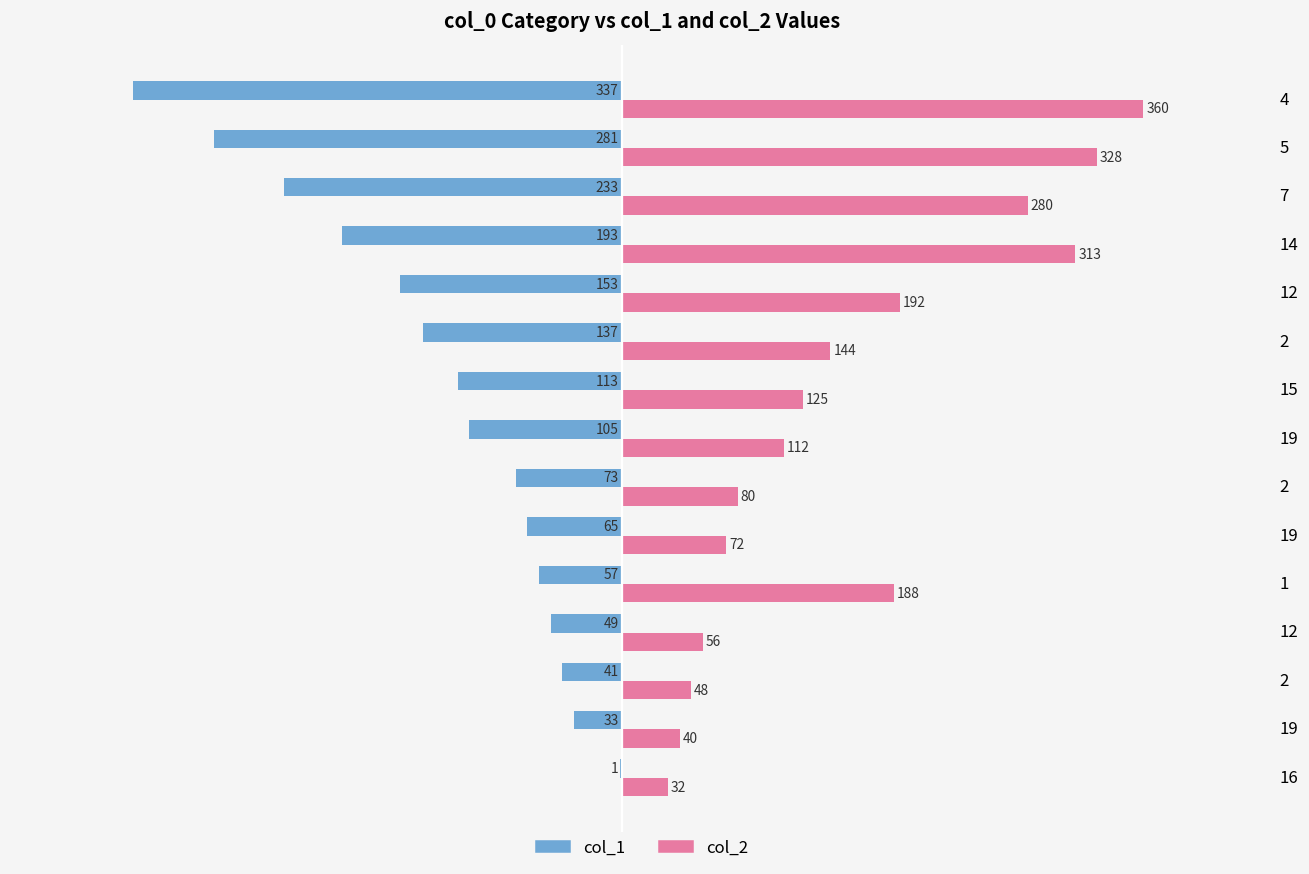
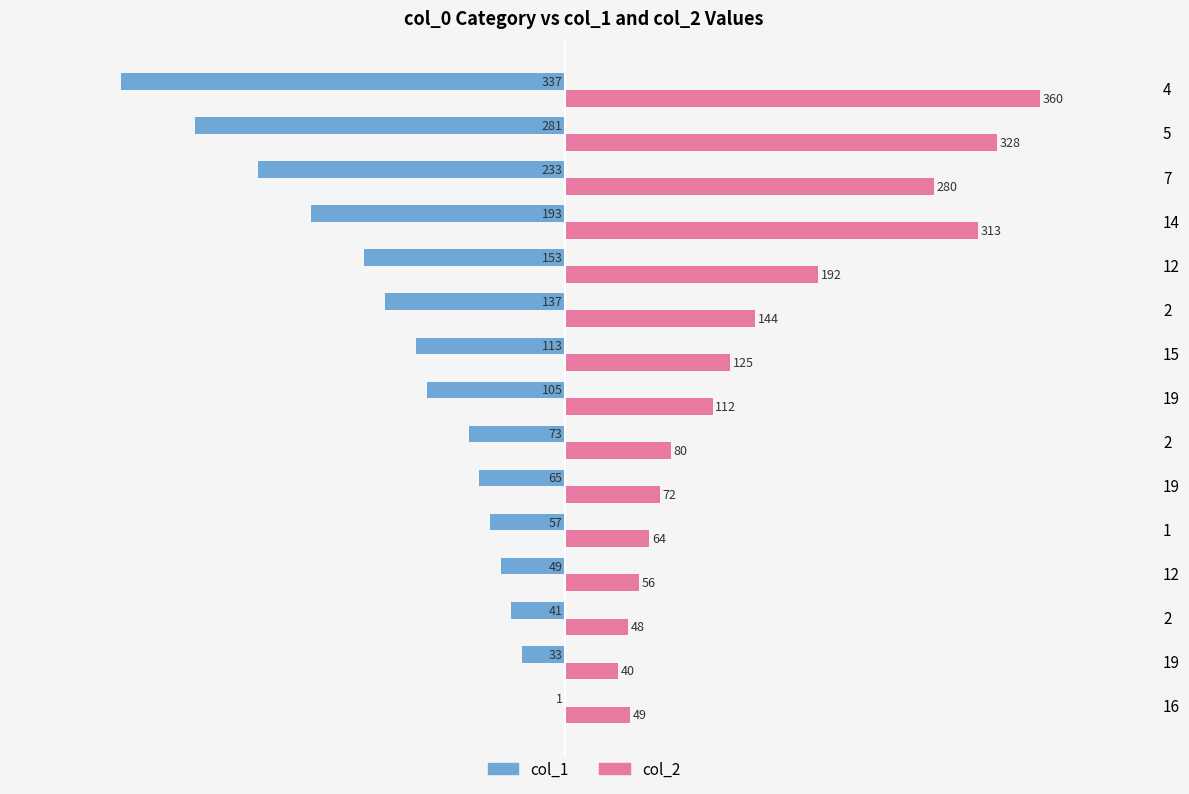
col_2, 1: 188 -> 64
col_2, 16: 32 -> 49
